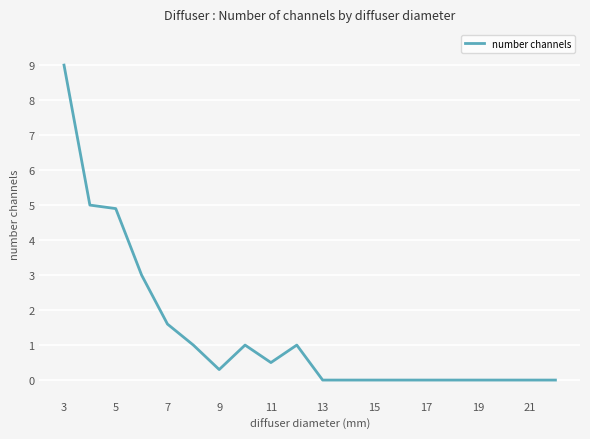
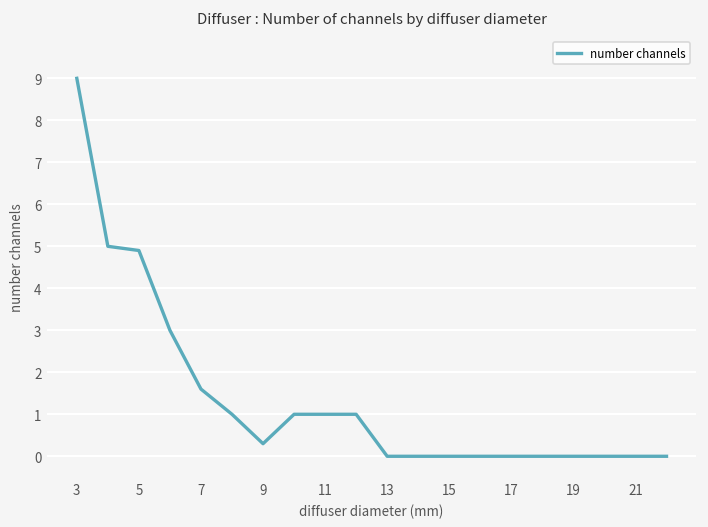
11: 0.5 -> 1.0
